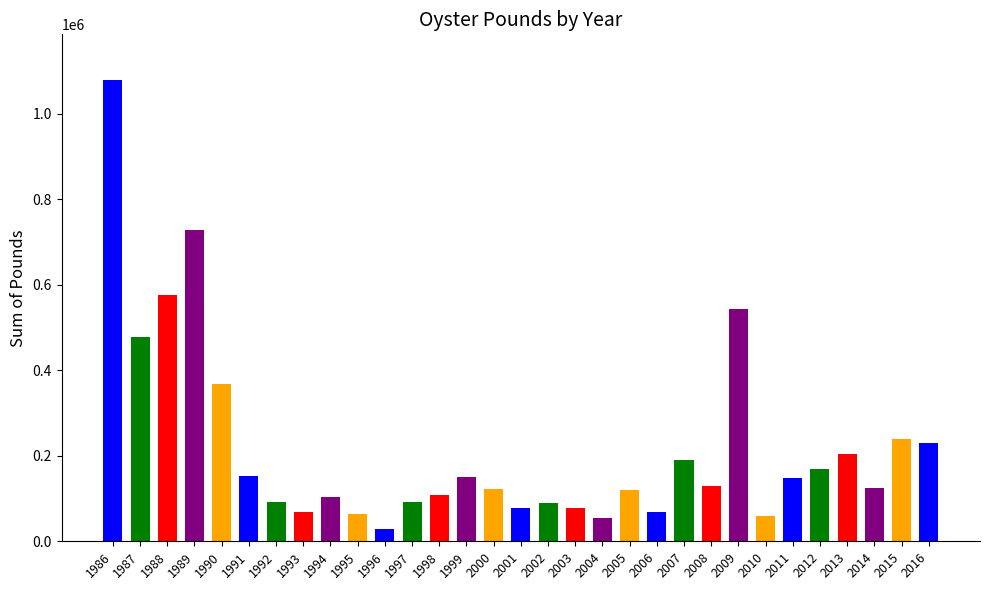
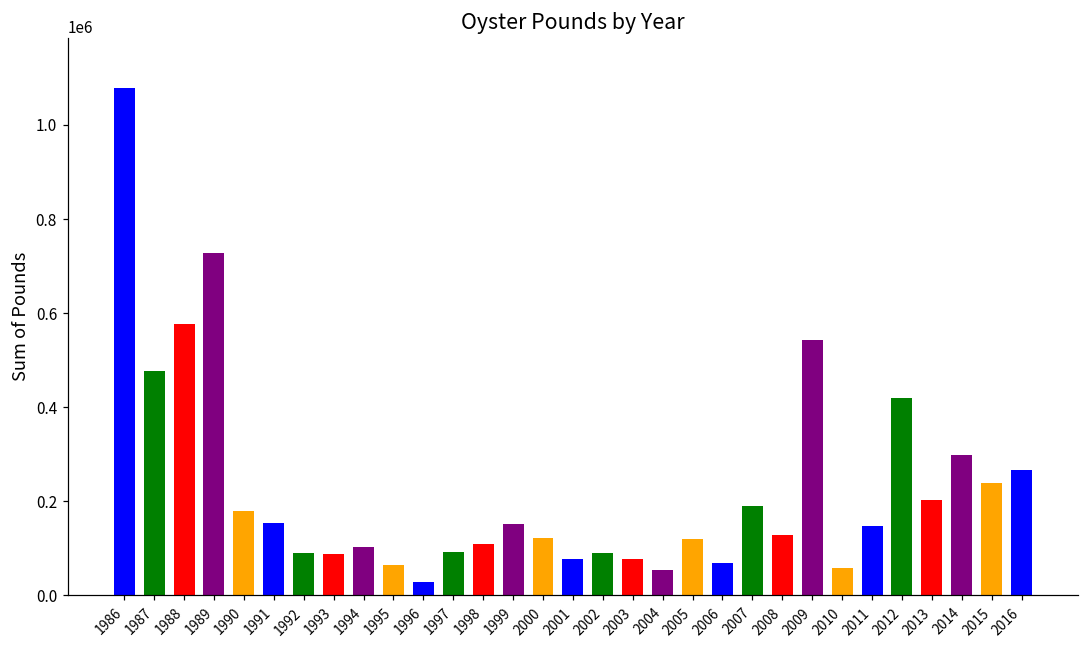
1990: 370000 -> 180000
1993: 70000 -> 90000
2012: 170000 -> 420000
2014: 130000 -> 300000
2016: 230000 -> 270000
